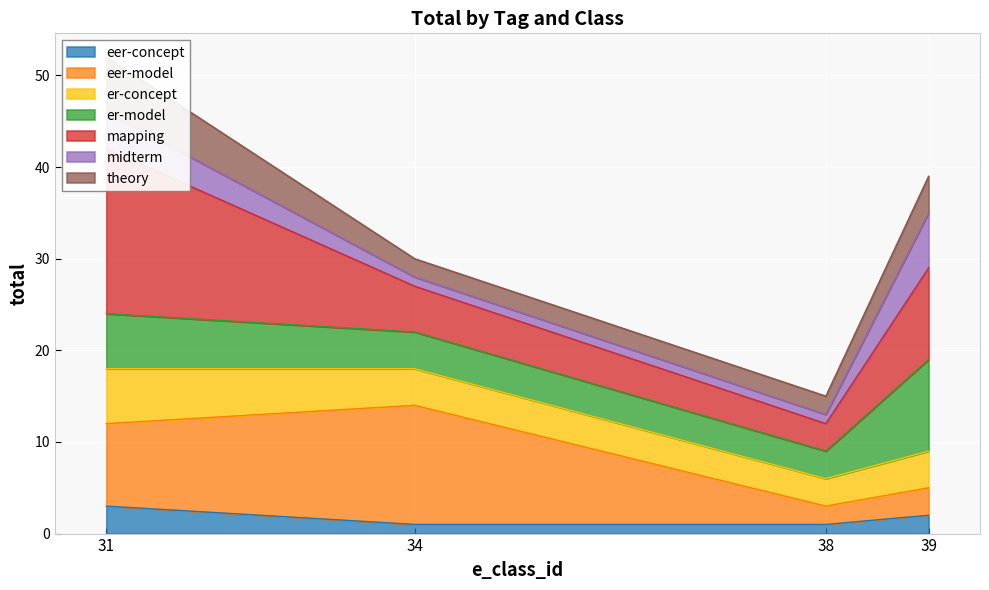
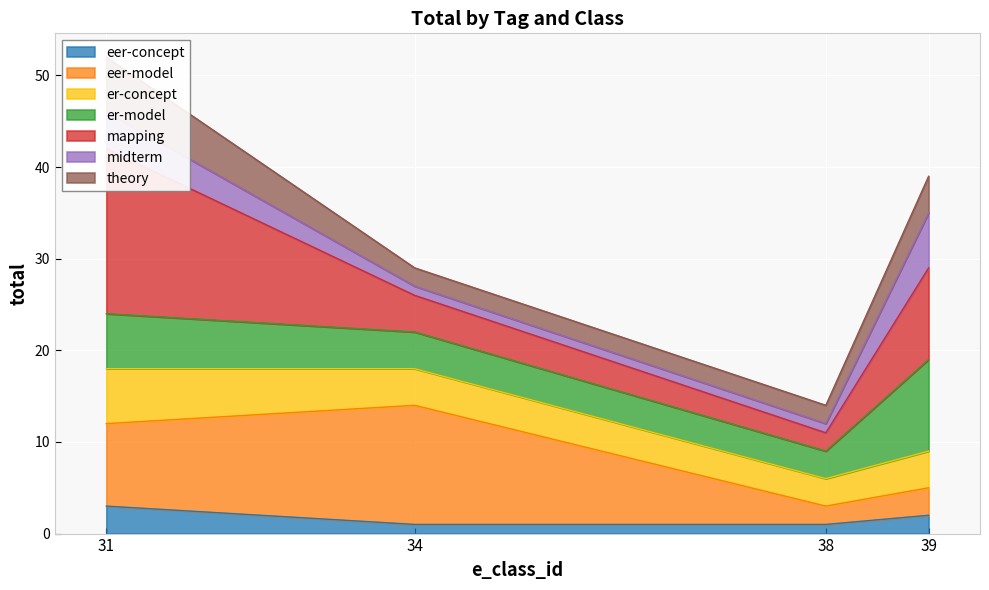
mapping, 34: 5 -> 4
mapping, 38: 3 -> 2
